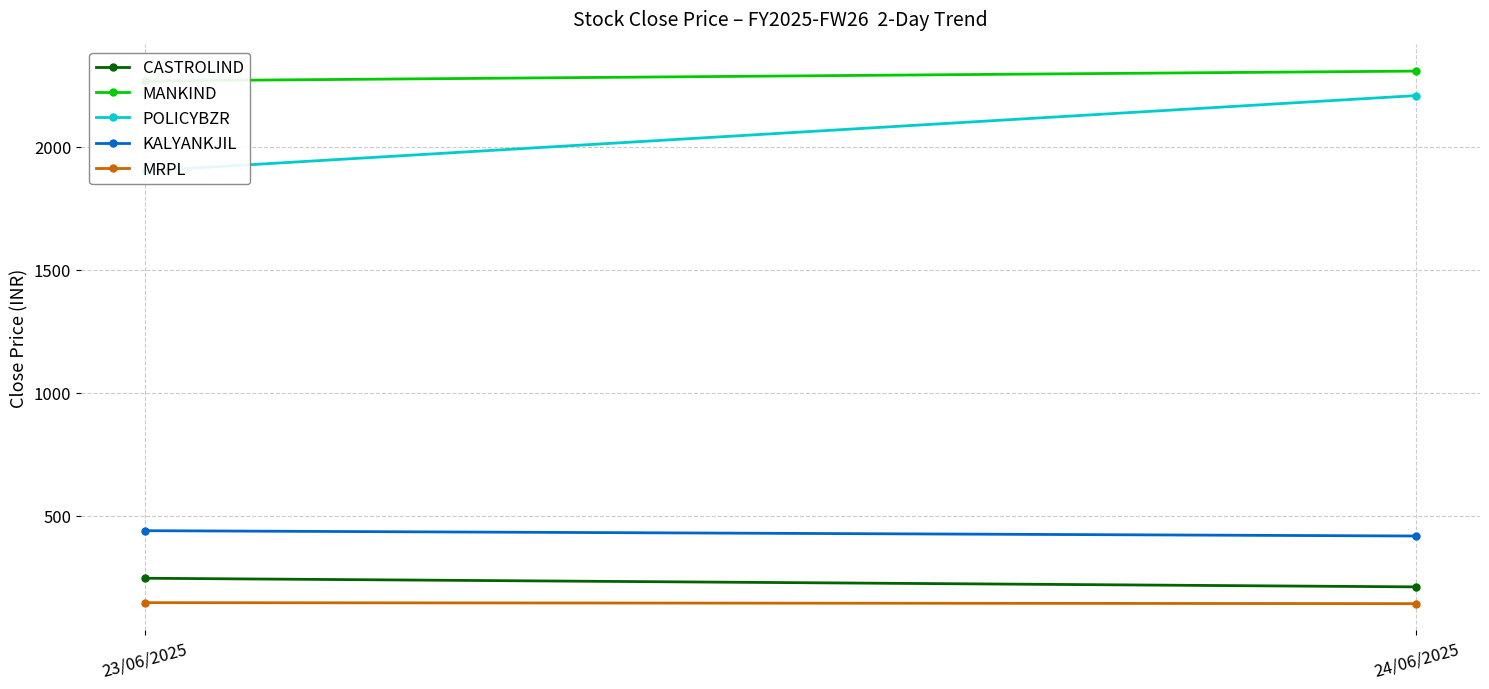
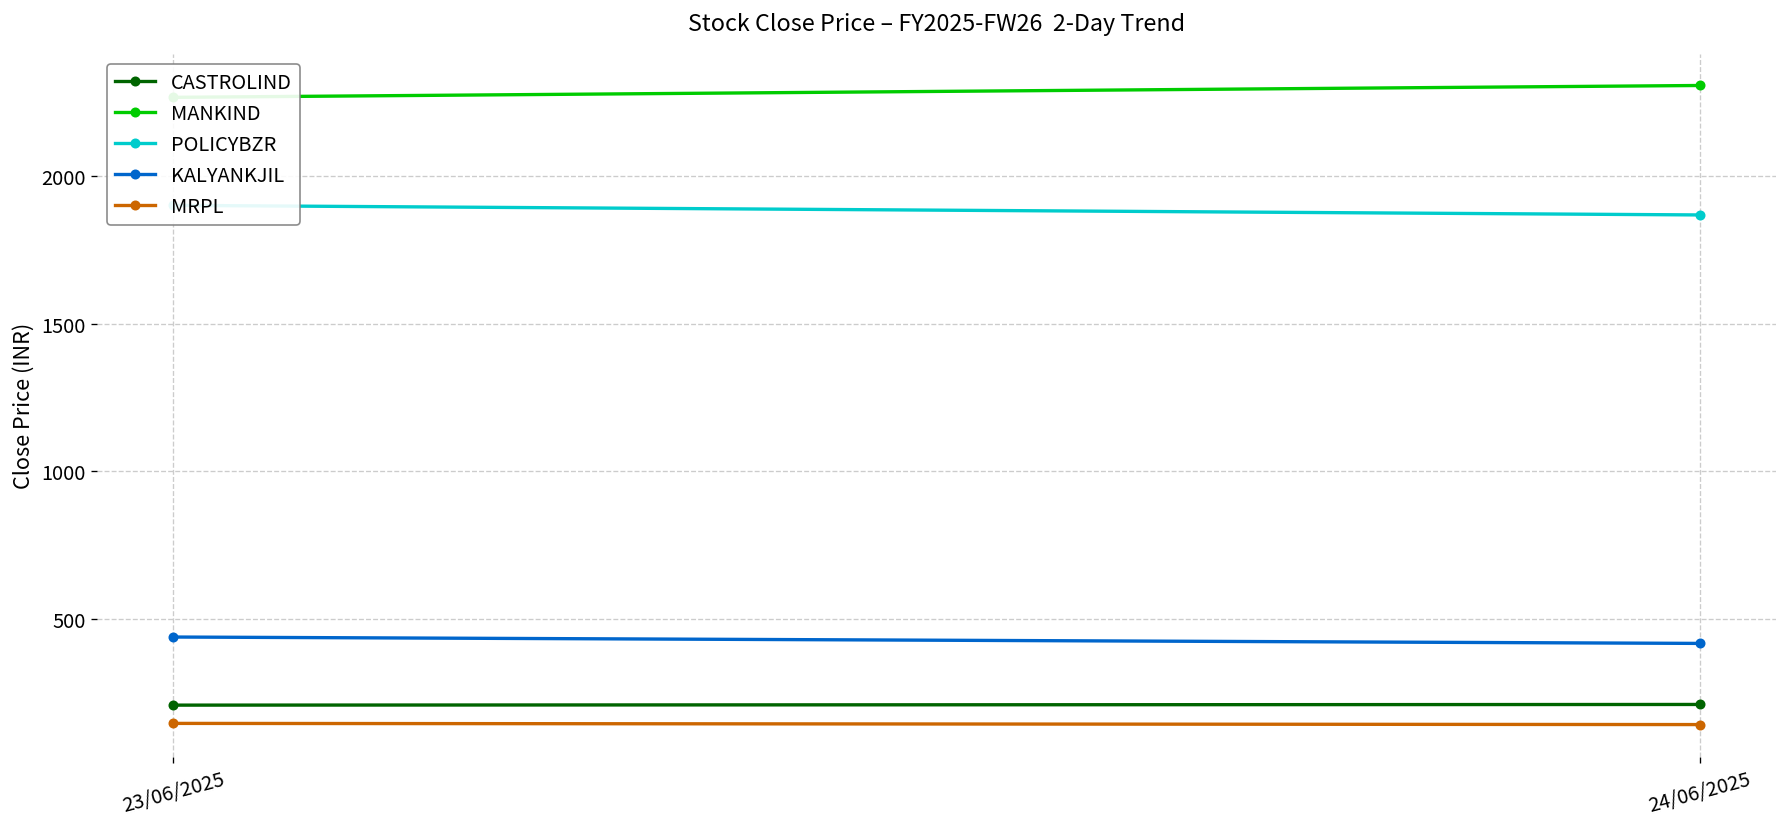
CASTROLIND, 23/06/2025: 250 -> 210
POLICYBZR, 24/06/2025: 2210 -> 1870
